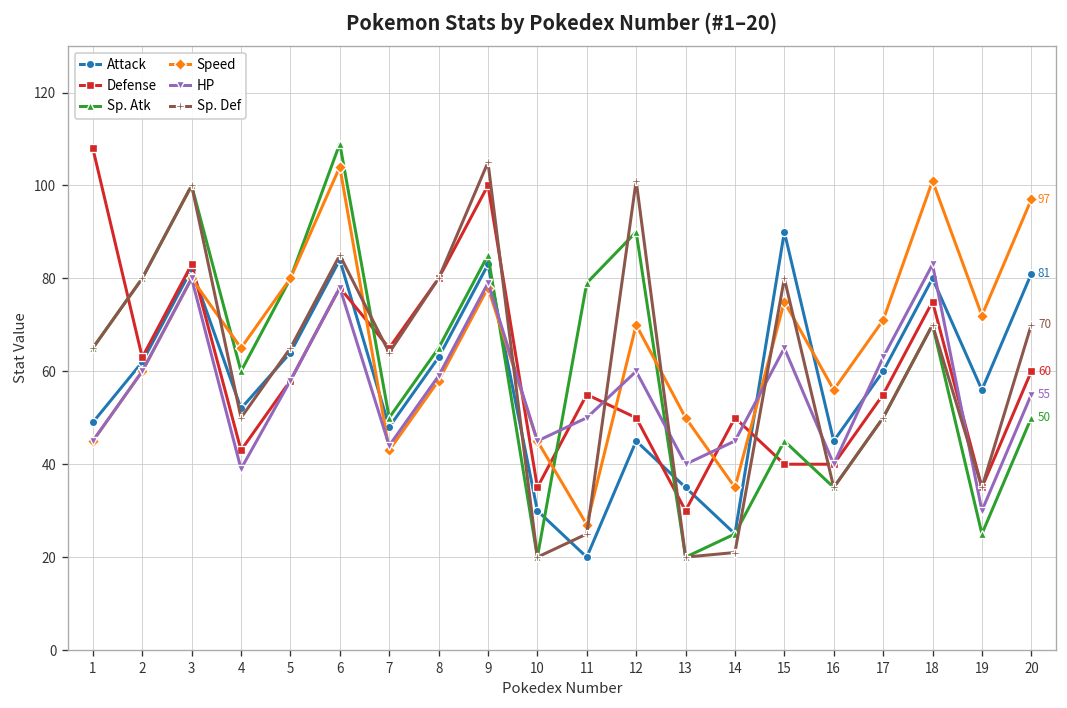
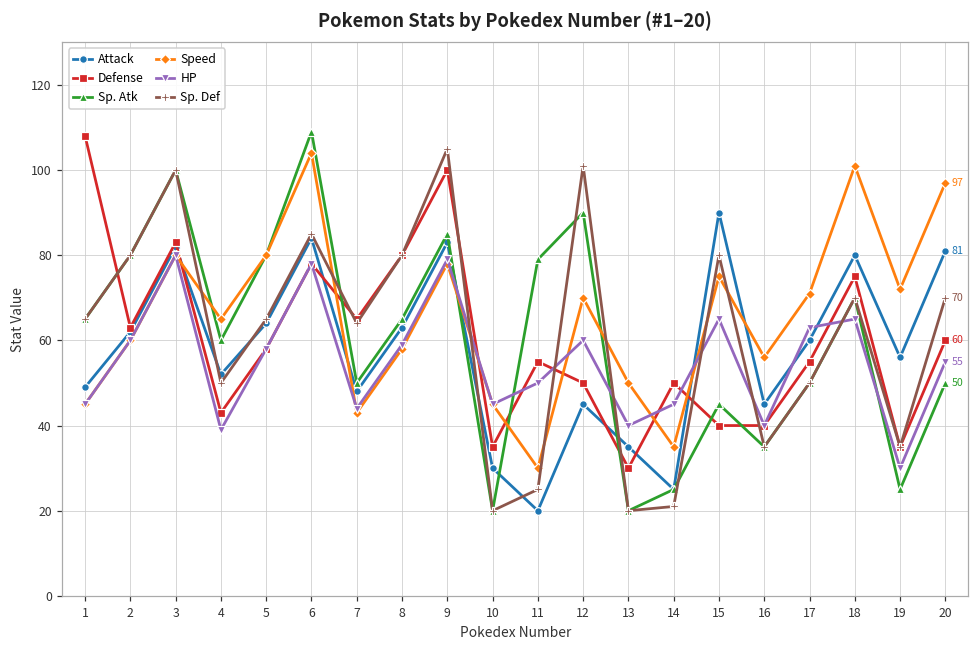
Speed, 11: 27 -> 30
HP, 18: 83 -> 65
